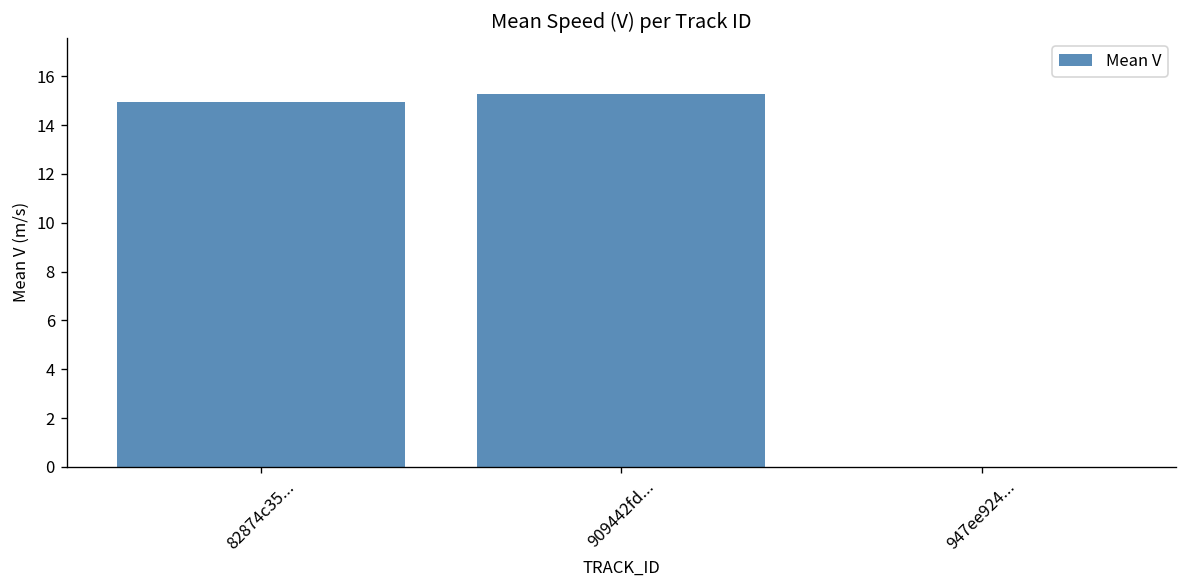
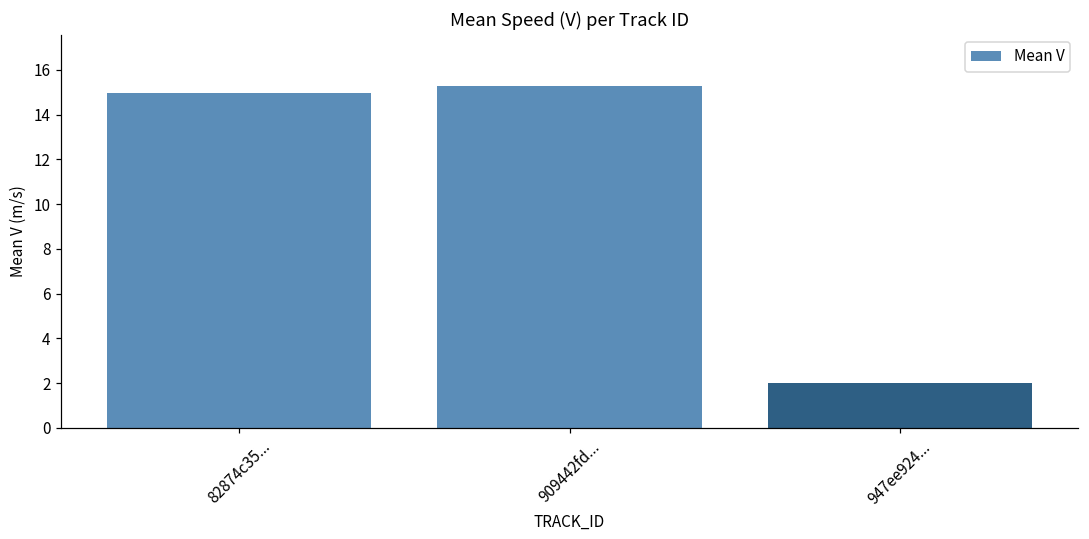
947ee924...: 0 -> 2
